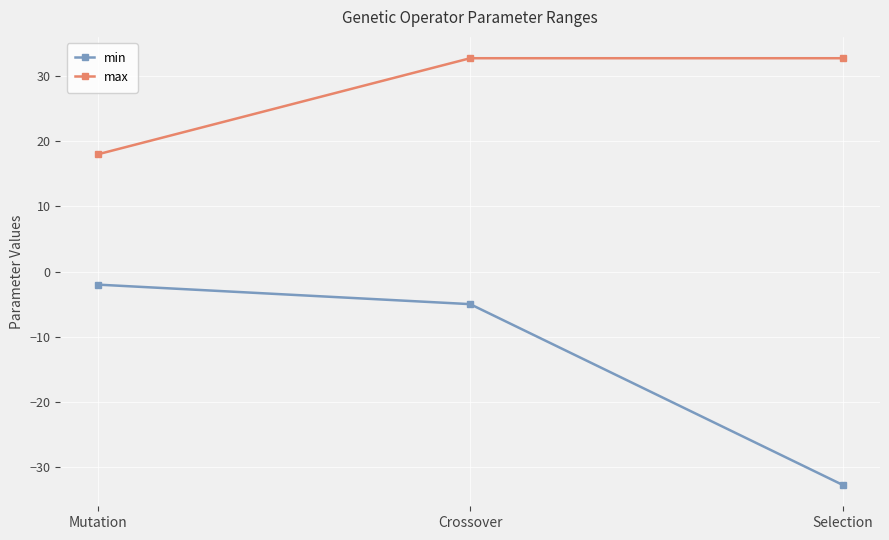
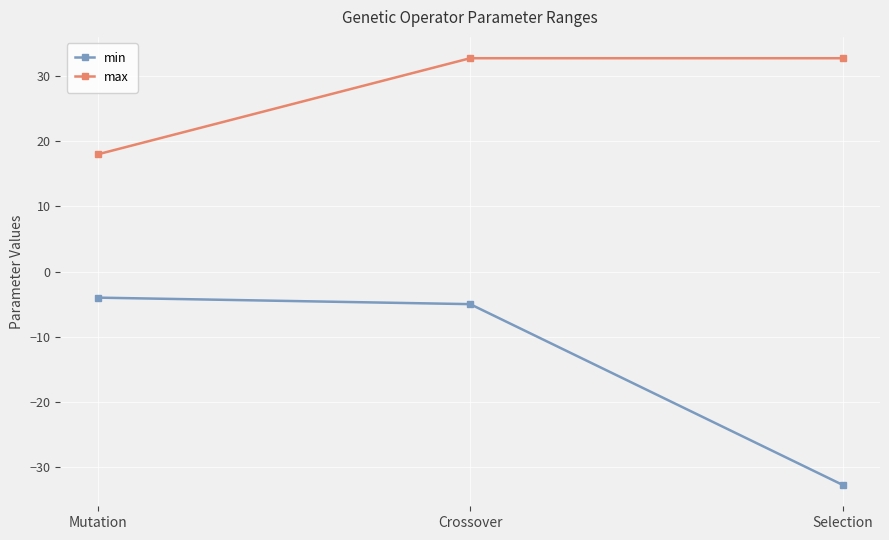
min, Mutation: -2 -> -4
